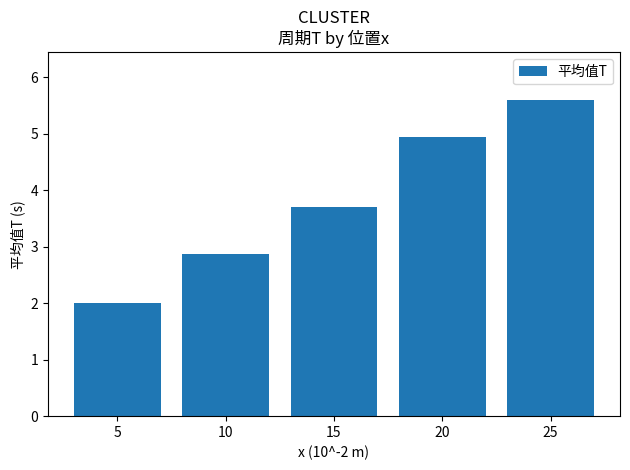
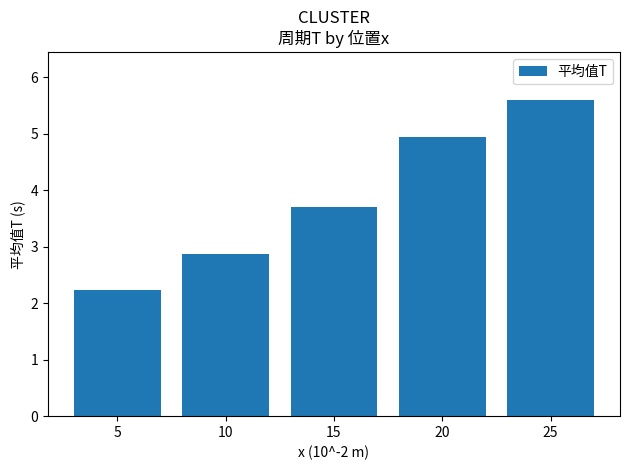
5: 2.0 -> 2.2
